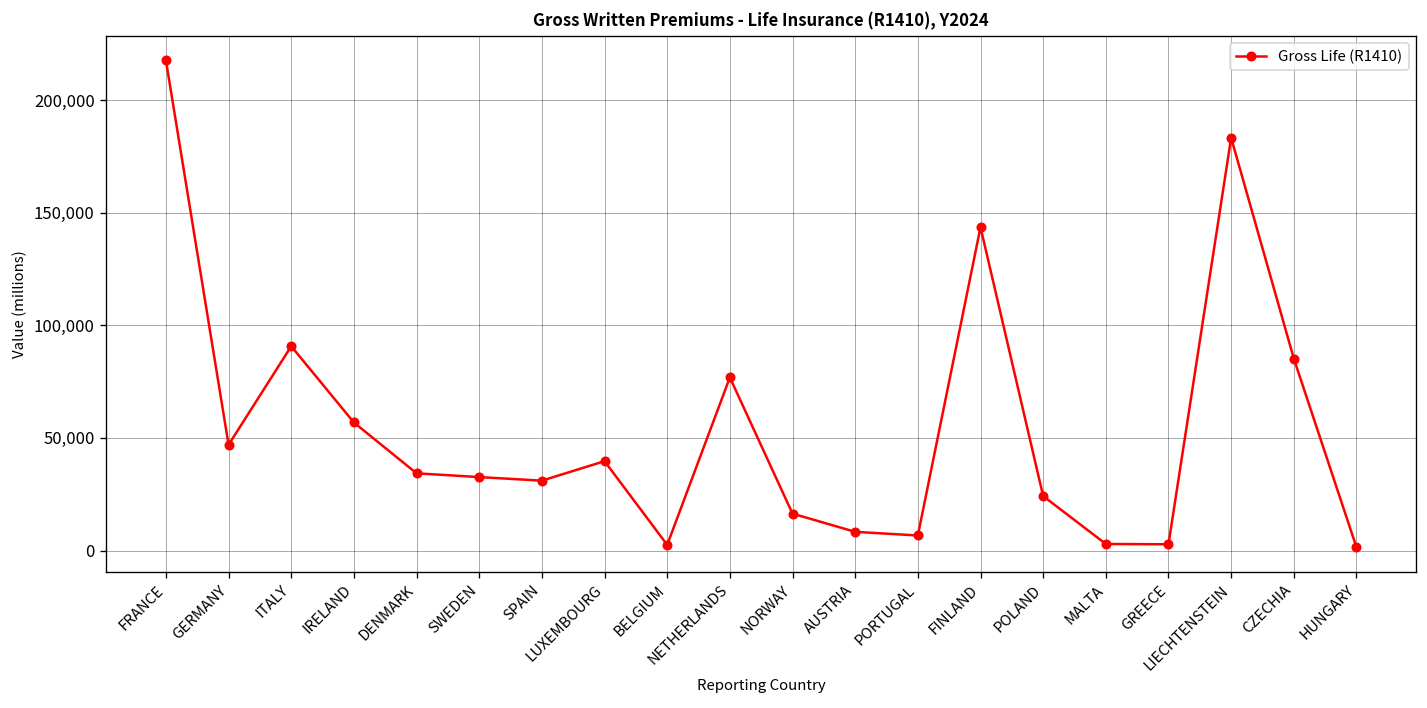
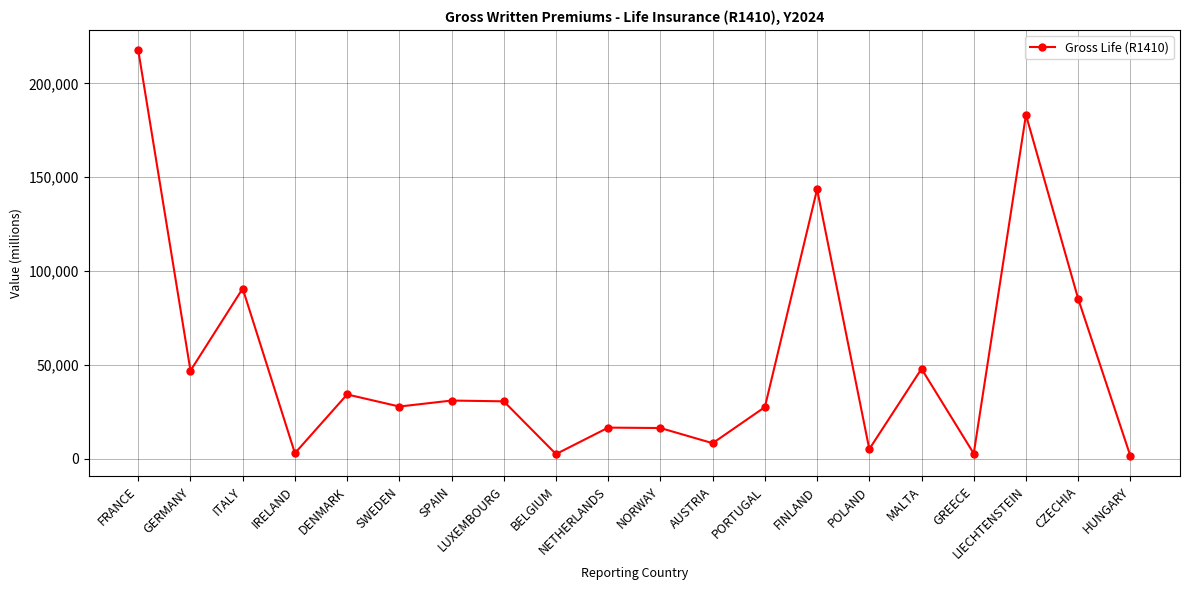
IRELAND: 57,000 -> 3,000
SWEDEN: 33,000 -> 28,000
LUXEMBOURG: 40,000 -> 31,000
NETHERLANDS: 77,000 -> 17,000
PORTUGAL: 7,000 -> 28,000
POLAND: 24,000 -> 5,000
MALTA: 3,000 -> 48,000
